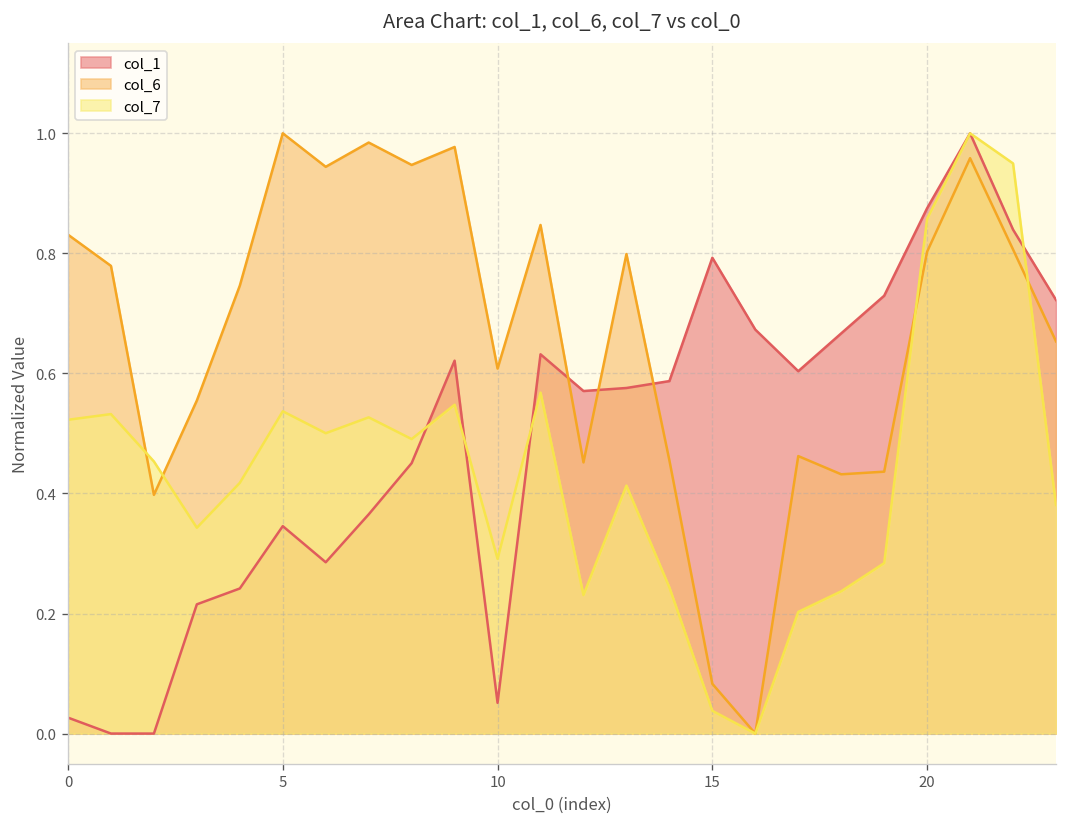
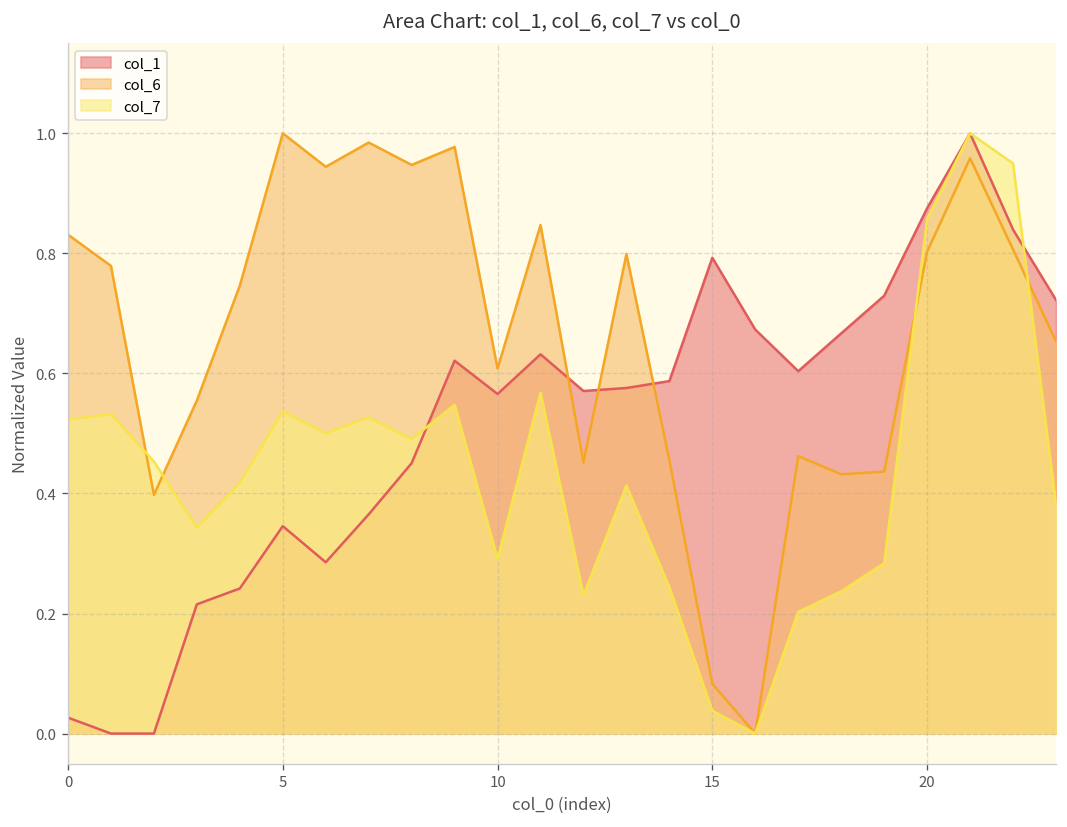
col_1, 10: 0.05 -> 0.57
